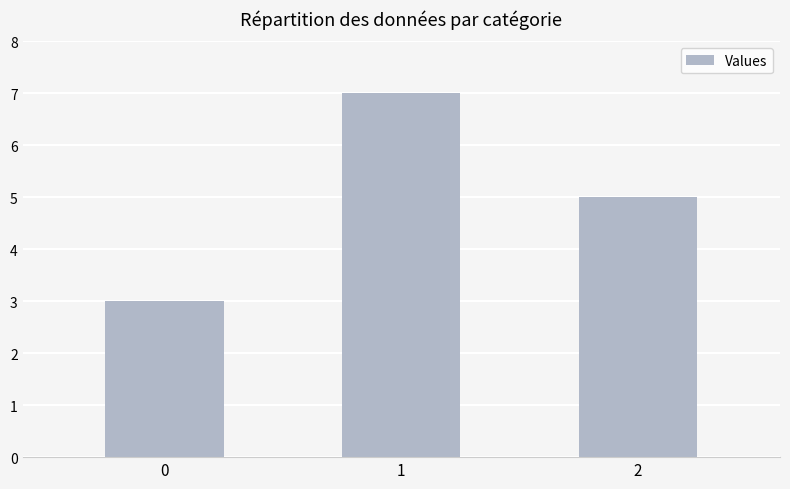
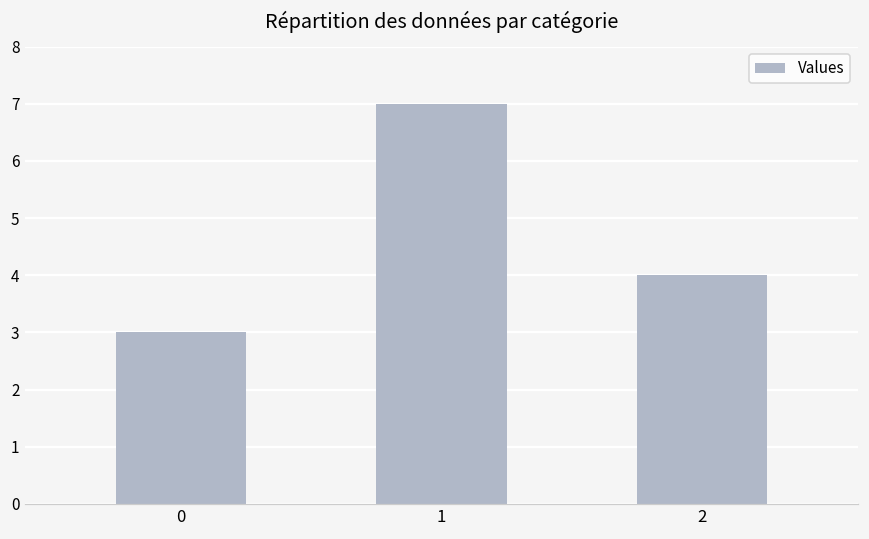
2: 5 -> 4
